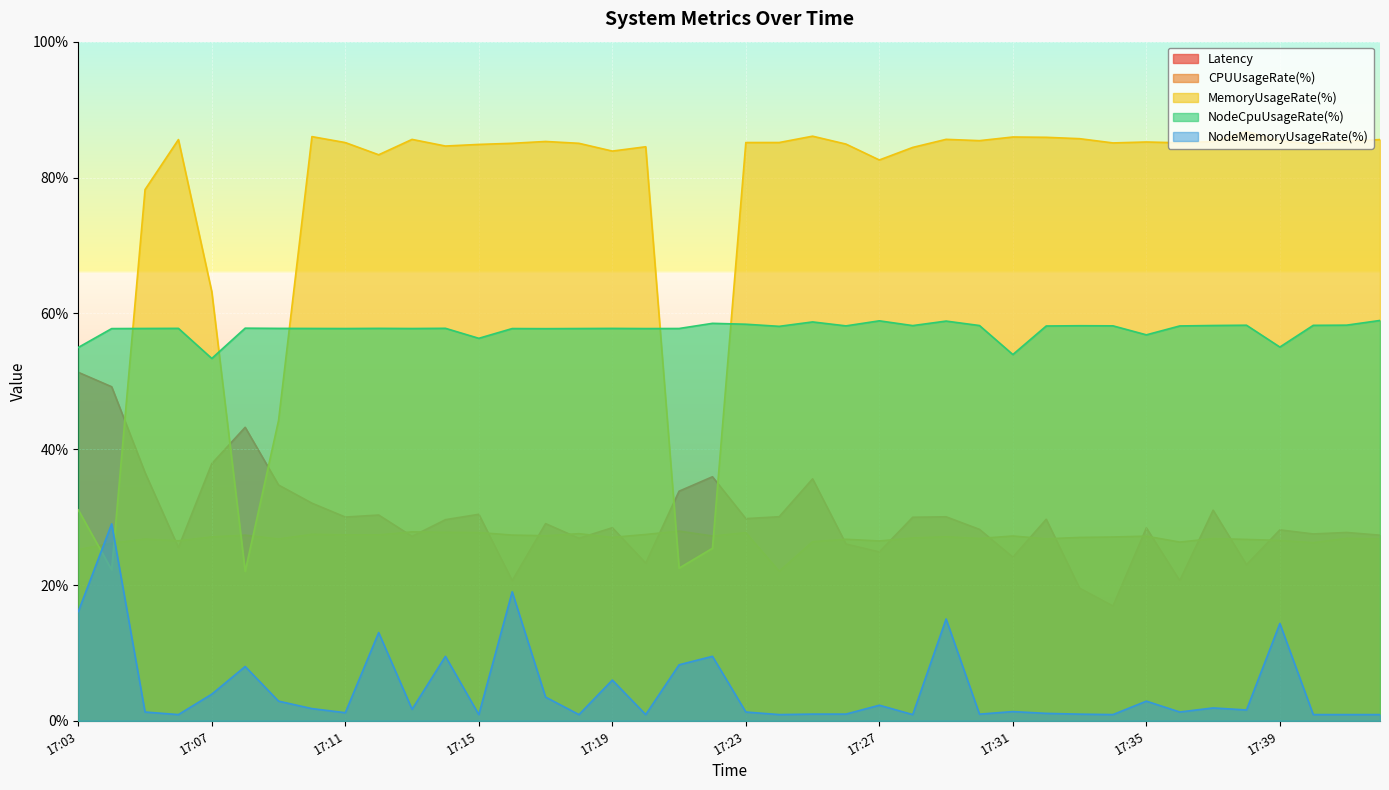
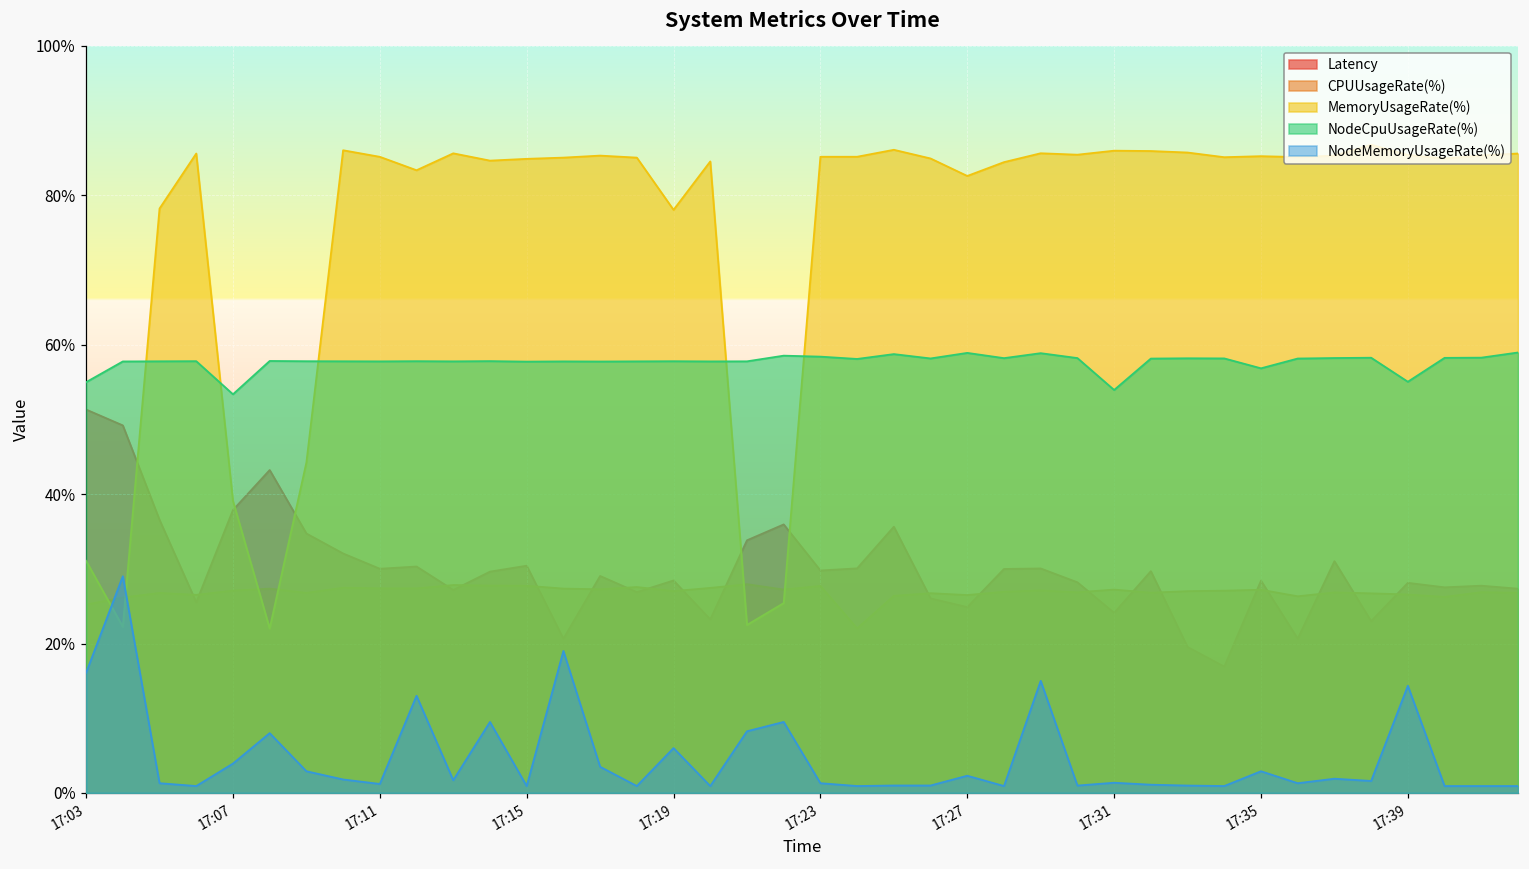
MemoryUsageRate(%), 17:07: 63% -> 39%
NodeCpuUsageRate(%), 17:15: 56% -> 58%
MemoryUsageRate(%), 17:19: 84% -> 78%
